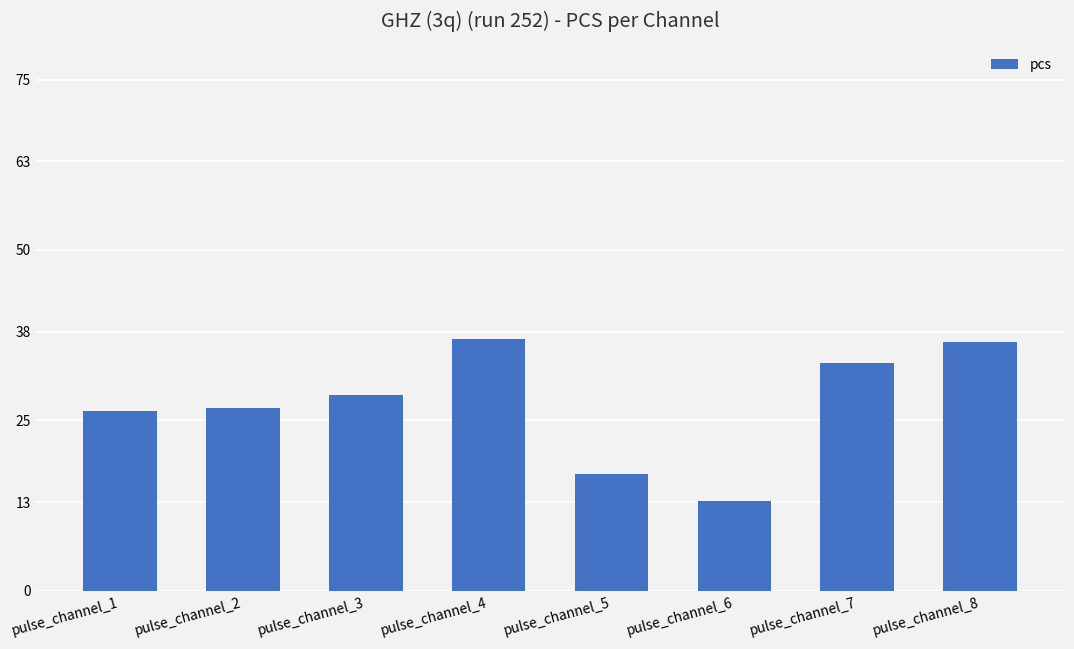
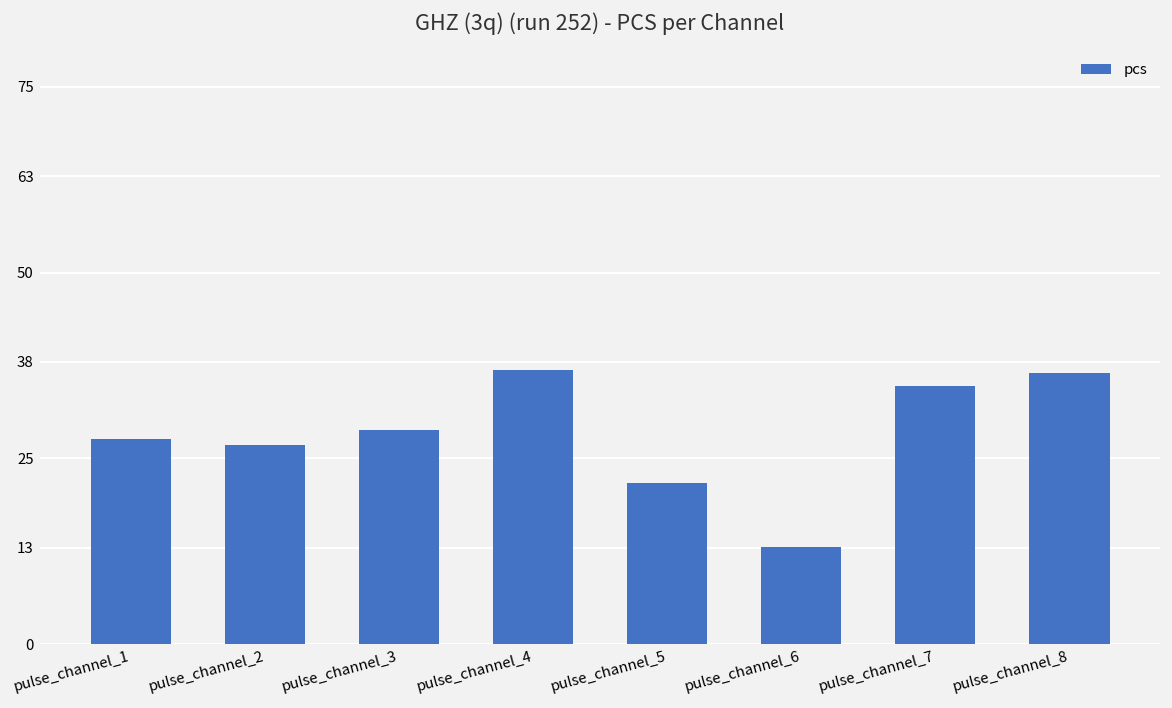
pulse_channel_1: 26 -> 28
pulse_channel_5: 17 -> 22
pulse_channel_7: 33 -> 35
